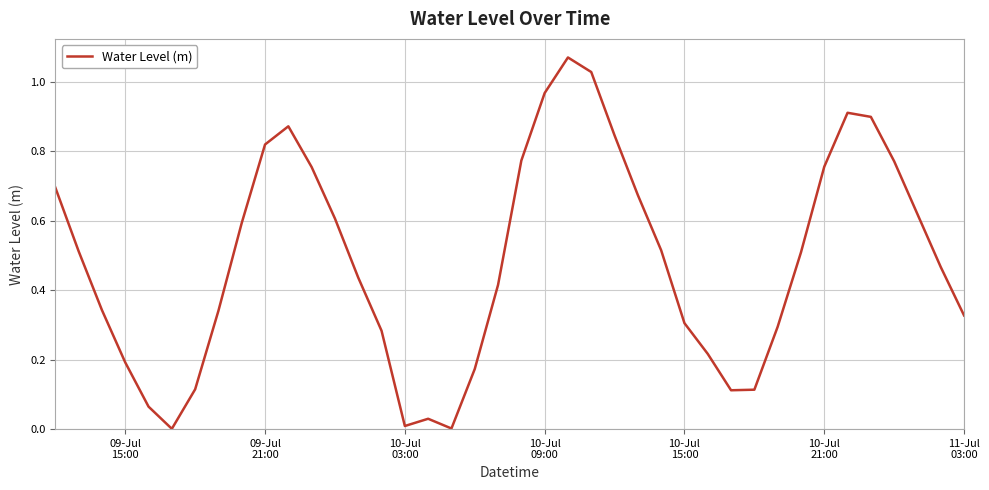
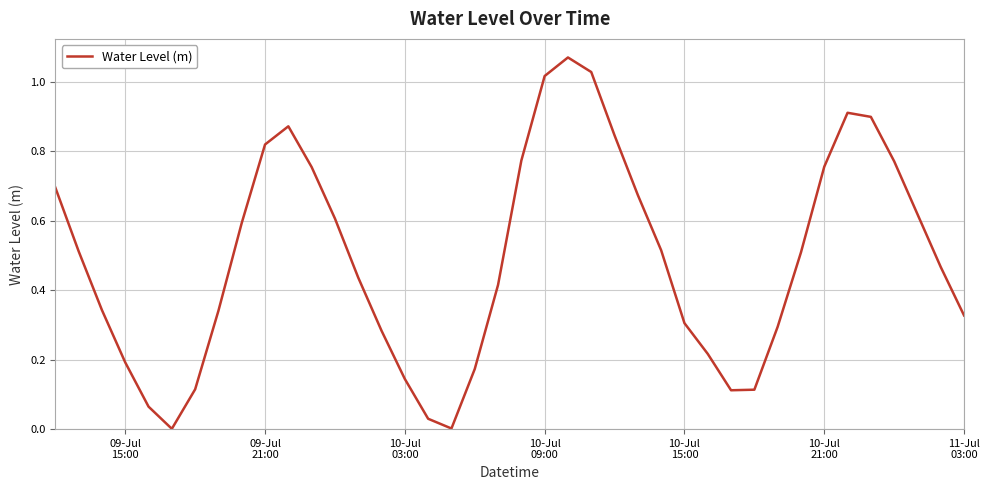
10-Jul 03:00: 0.01 -> 0.14
10-Jul 09:00: 0.97 -> 1.02
